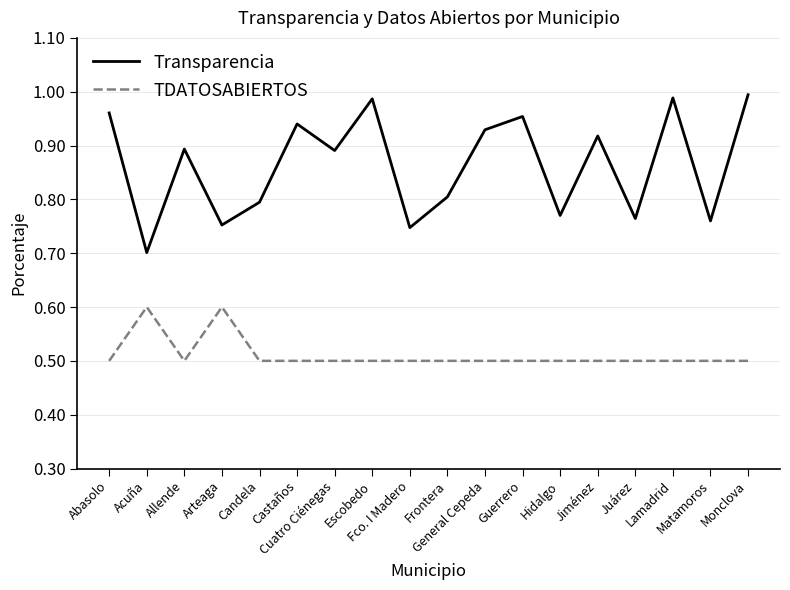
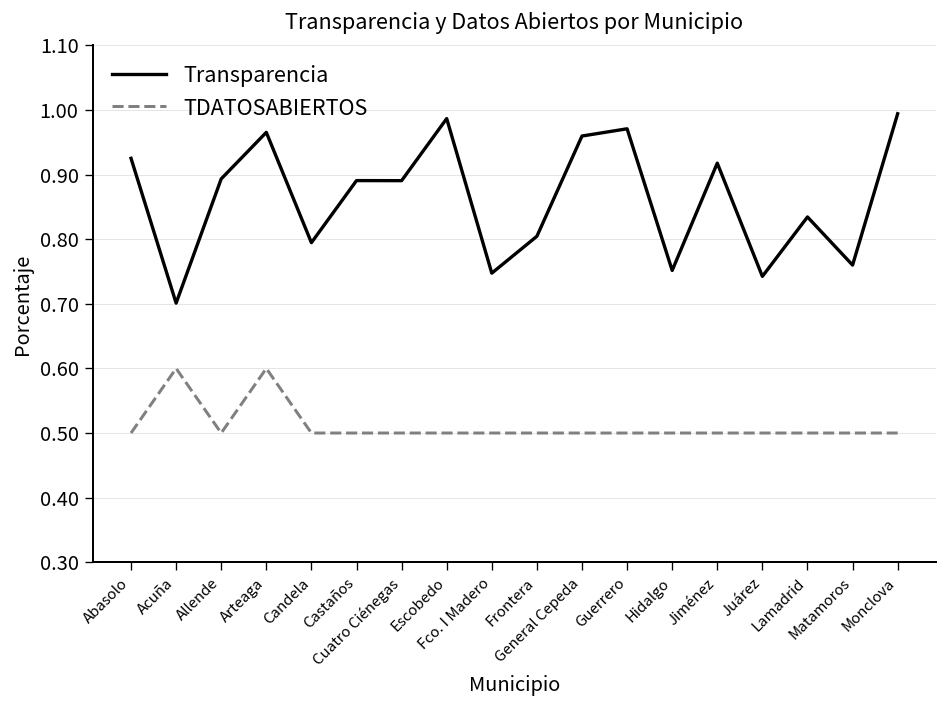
Transparencia, Abasolo: 0.96 -> 0.93
Transparencia, Arteaga: 0.75 -> 0.97
Transparencia, Castaños: 0.94 -> 0.89
Transparencia, General Cepeda: 0.93 -> 0.96
Transparencia, Guerrero: 0.95 -> 0.97
Transparencia, Hidalgo: 0.77 -> 0.75
Transparencia, Juárez: 0.76 -> 0.74
Transparencia, Lamadrid: 0.99 -> 0.83
